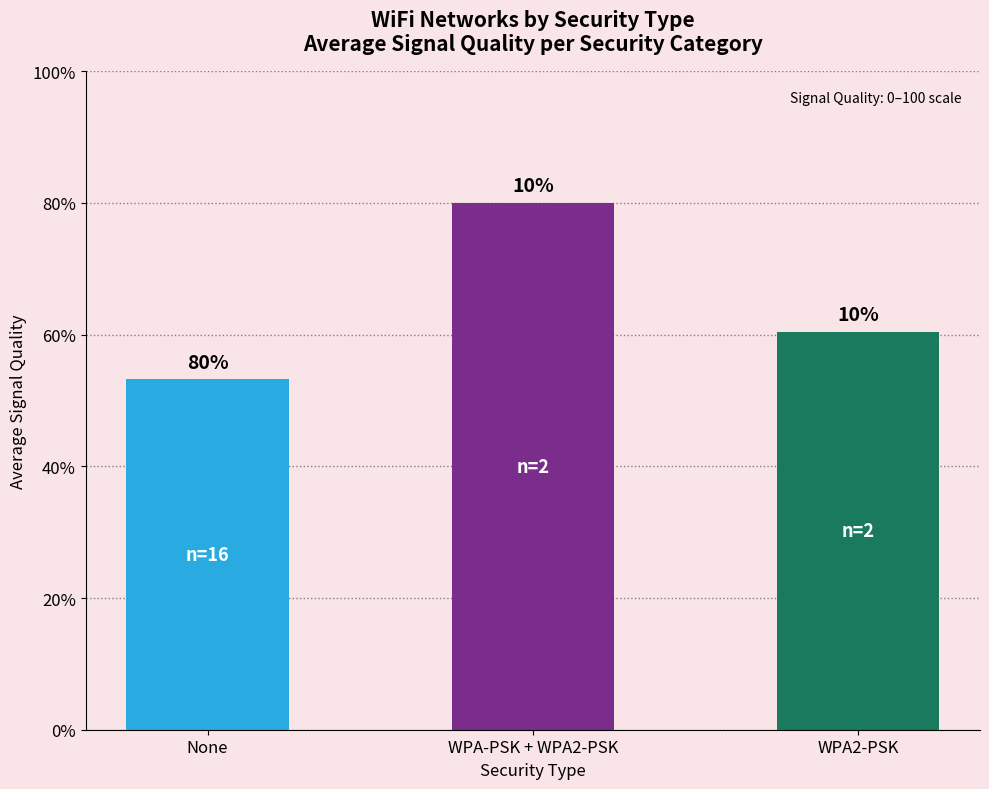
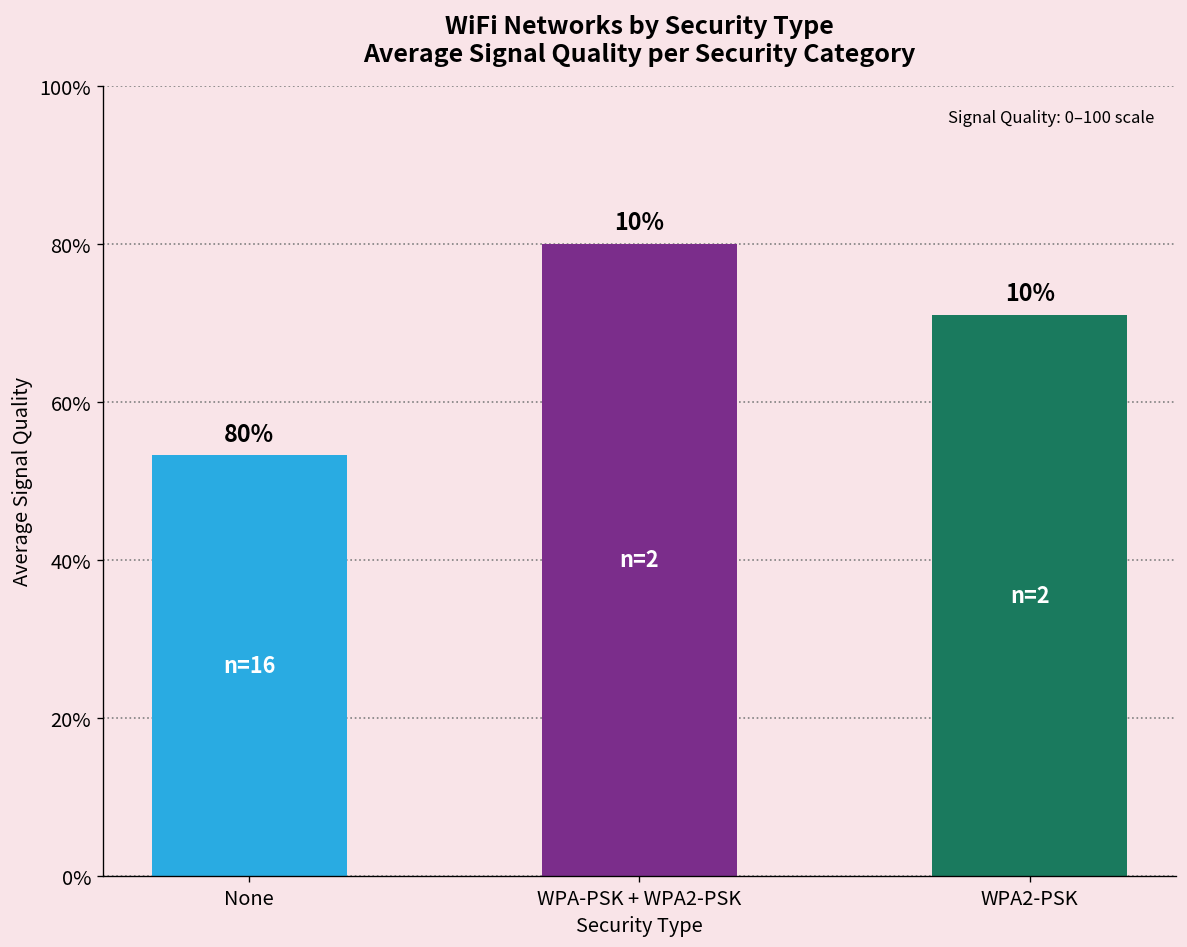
WPA2-PSK: 60% -> 71%
